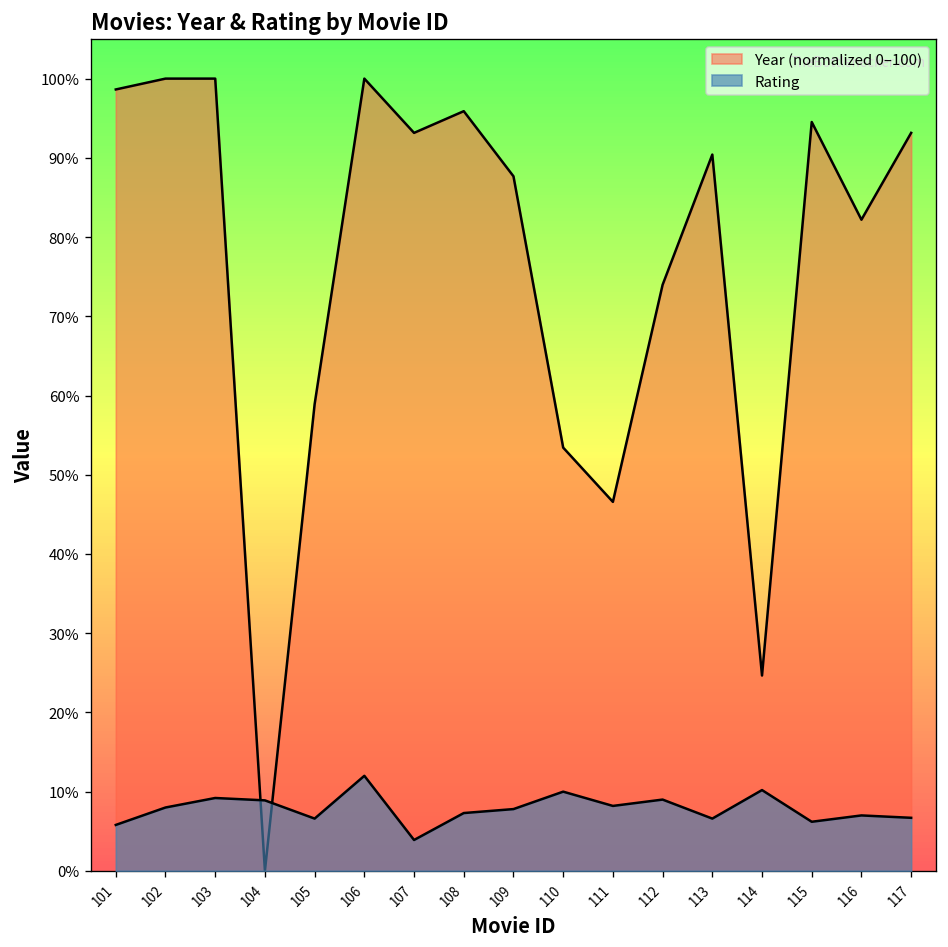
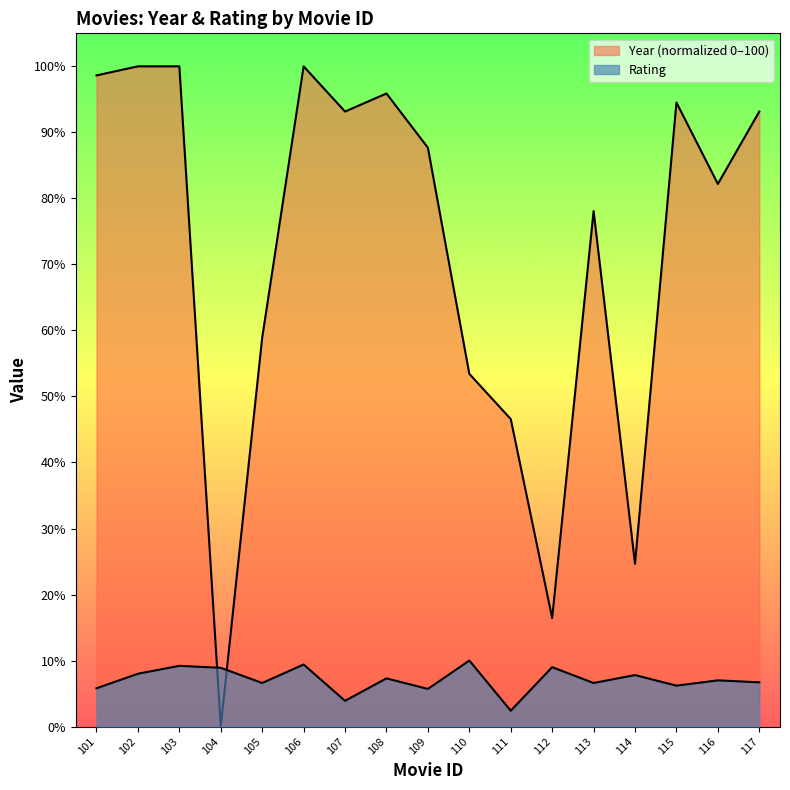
Rating, 106: 12% -> 9%
Rating, 109: 8% -> 6%
Rating, 111: 8% -> 2%
Year (normalized 0–100), 112: 74% -> 16%
Year (normalized 0–100), 113: 90% -> 78%
Rating, 114: 10% -> 8%
